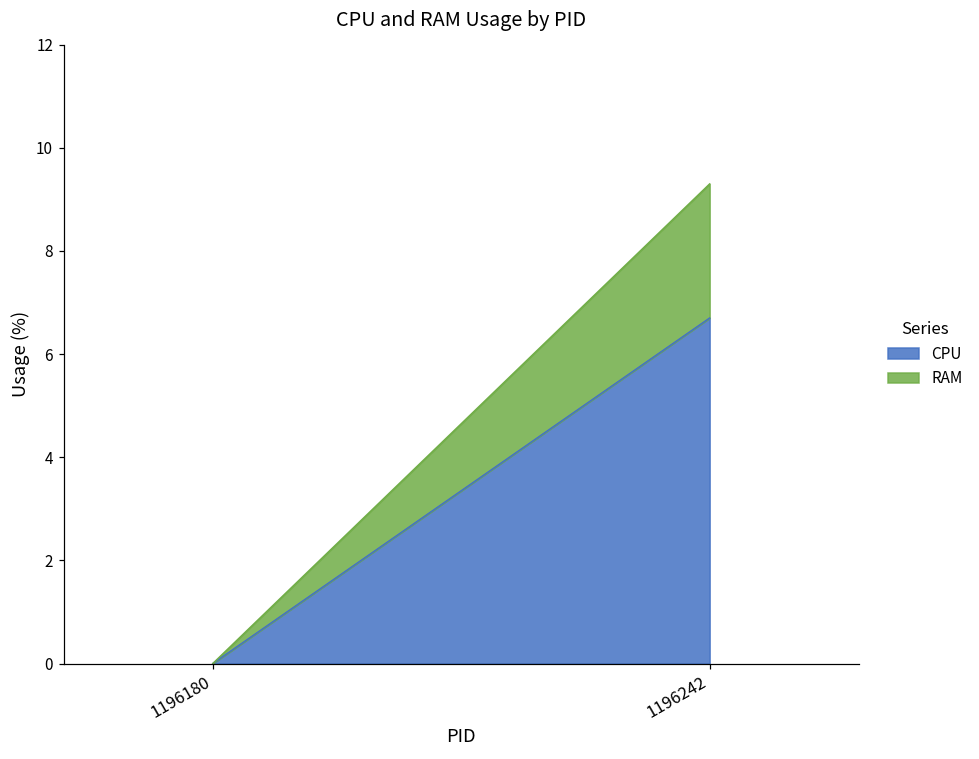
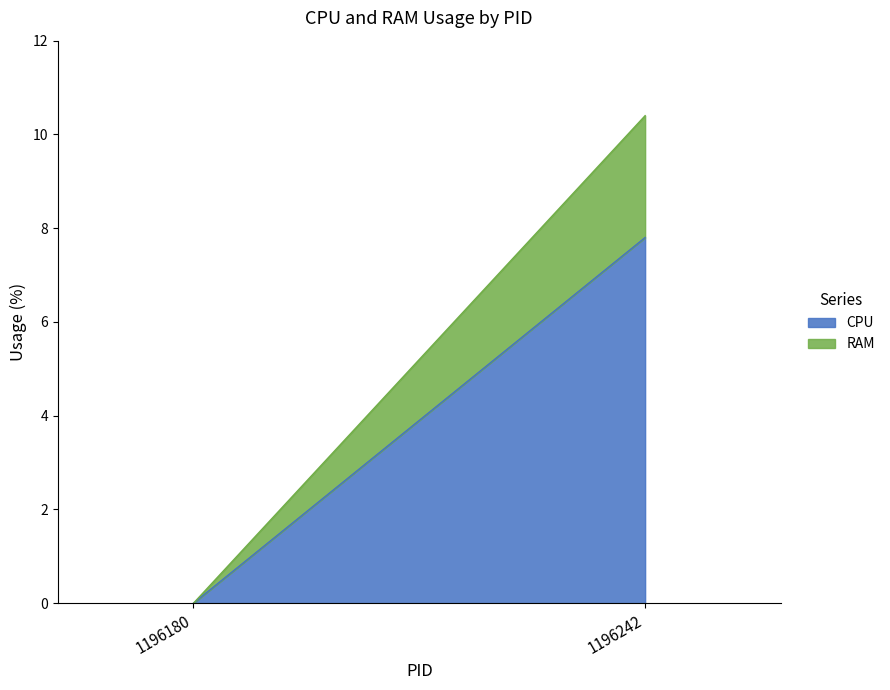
CPU, 1196242: 6.7 -> 7.8
